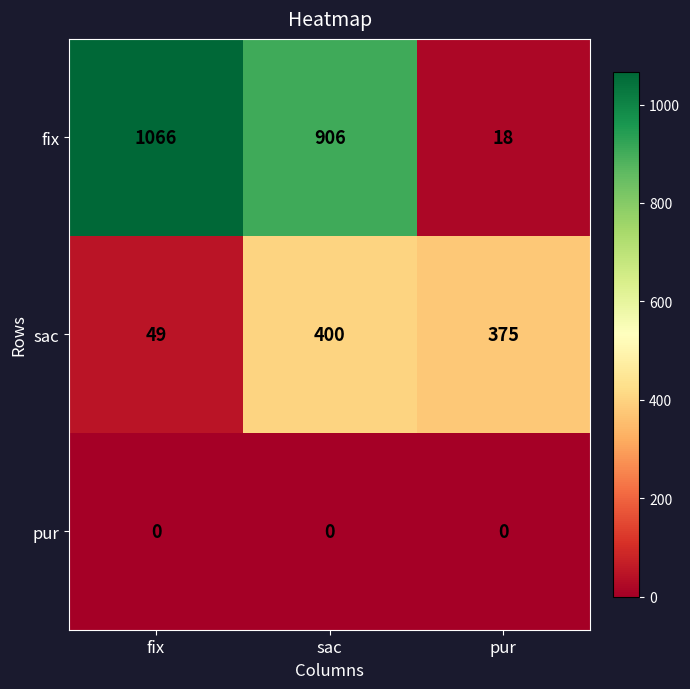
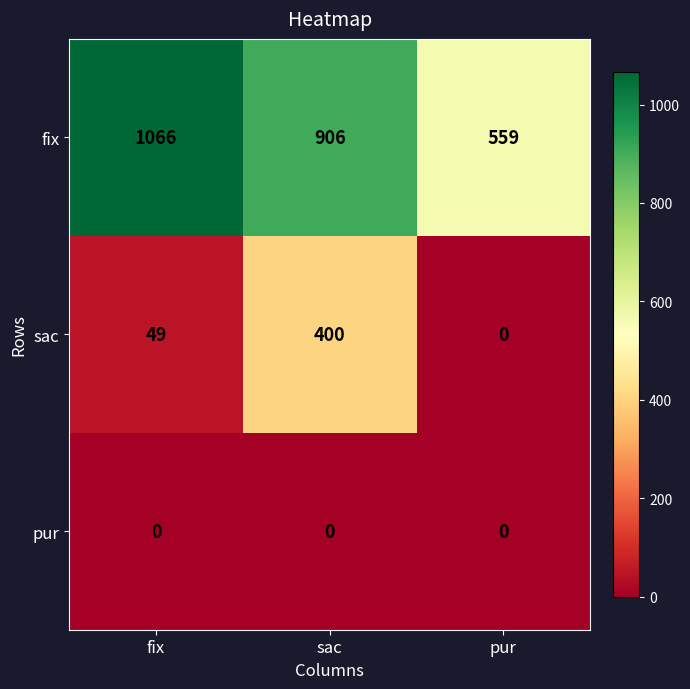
fix, pur: 18 -> 559
sac, pur: 375 -> 0
